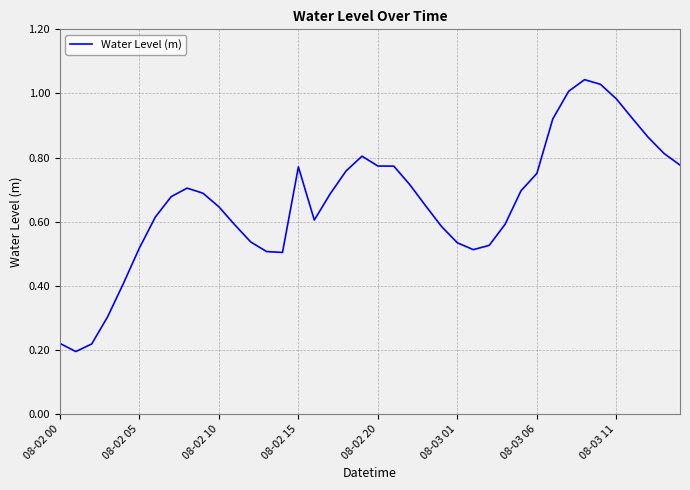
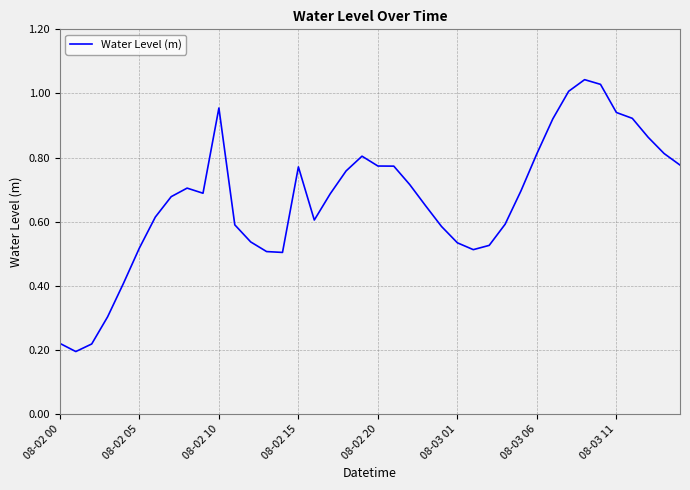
08-02 10: 0.65 -> 0.95
08-03 06: 0.75 -> 0.81
08-03 11: 0.98 -> 0.94
